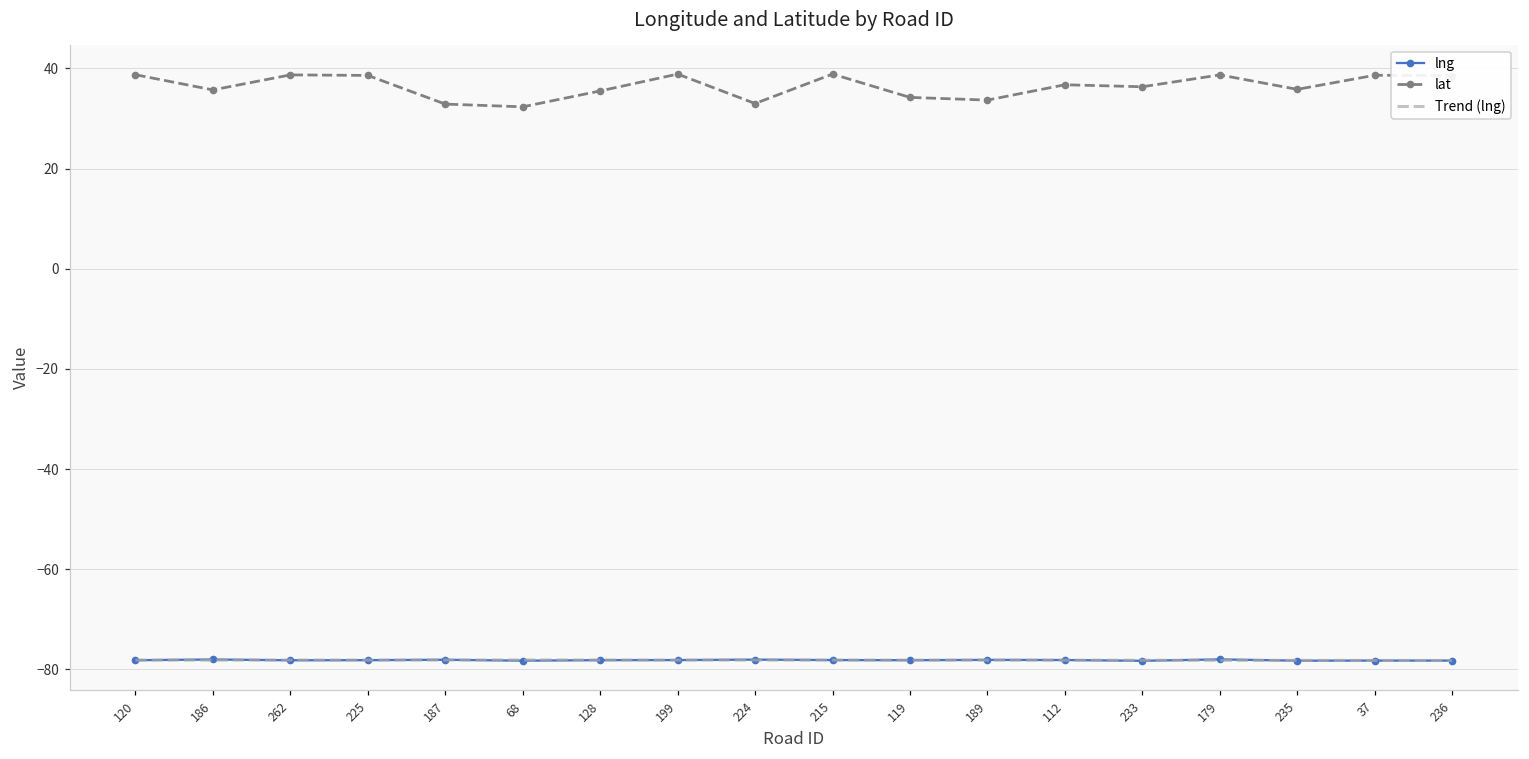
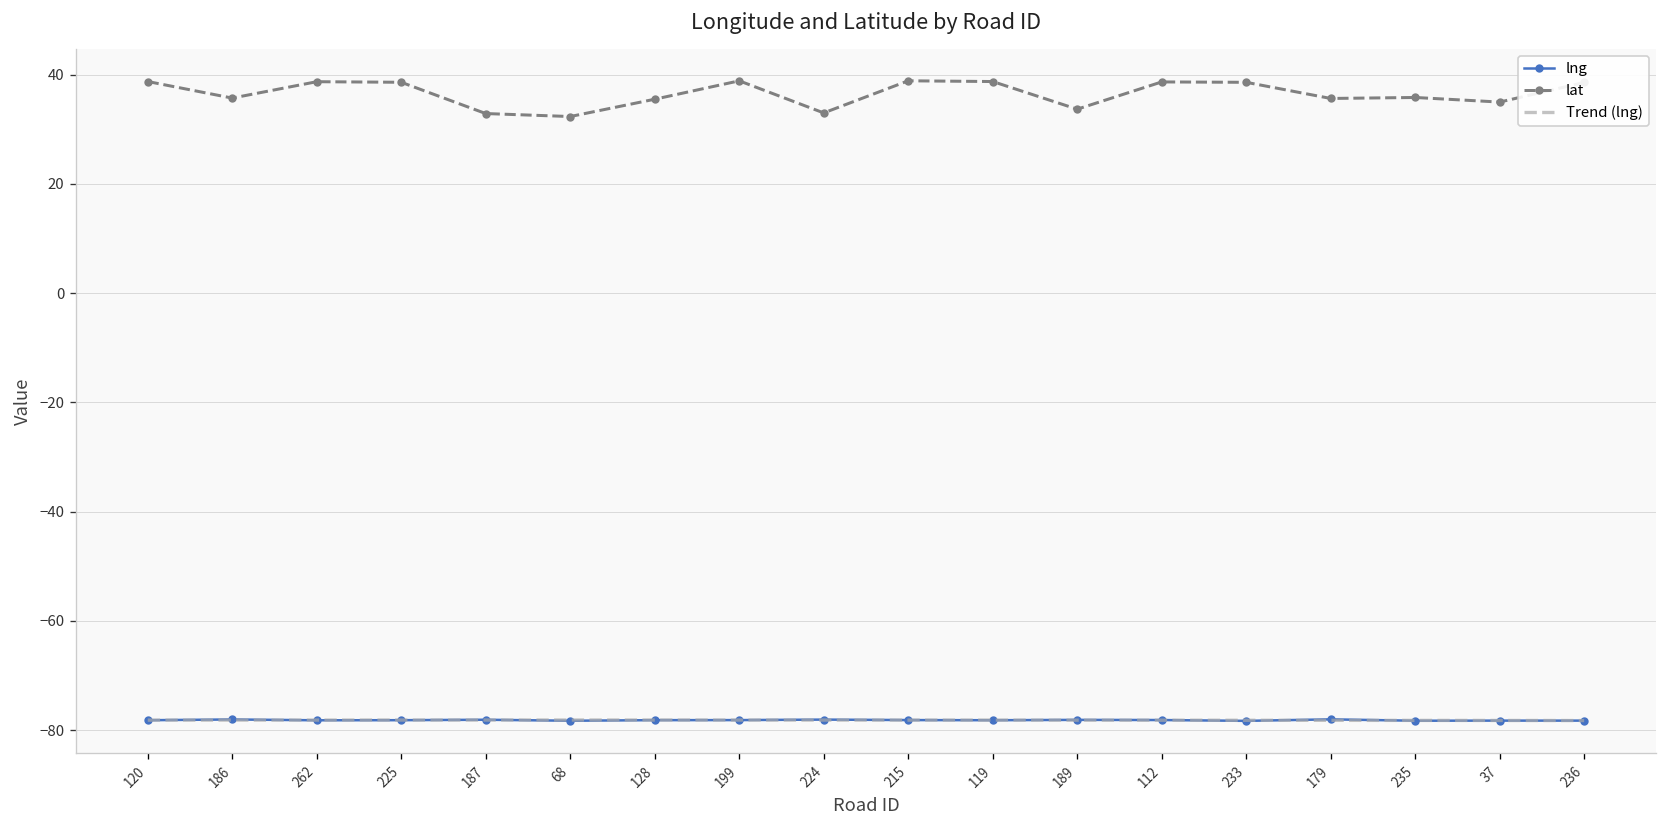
lat, 119: 34 -> 39
lat, 112: 37 -> 39
lat, 233: 36 -> 39
lat, 179: 39 -> 36
lat, 37: 39 -> 35
